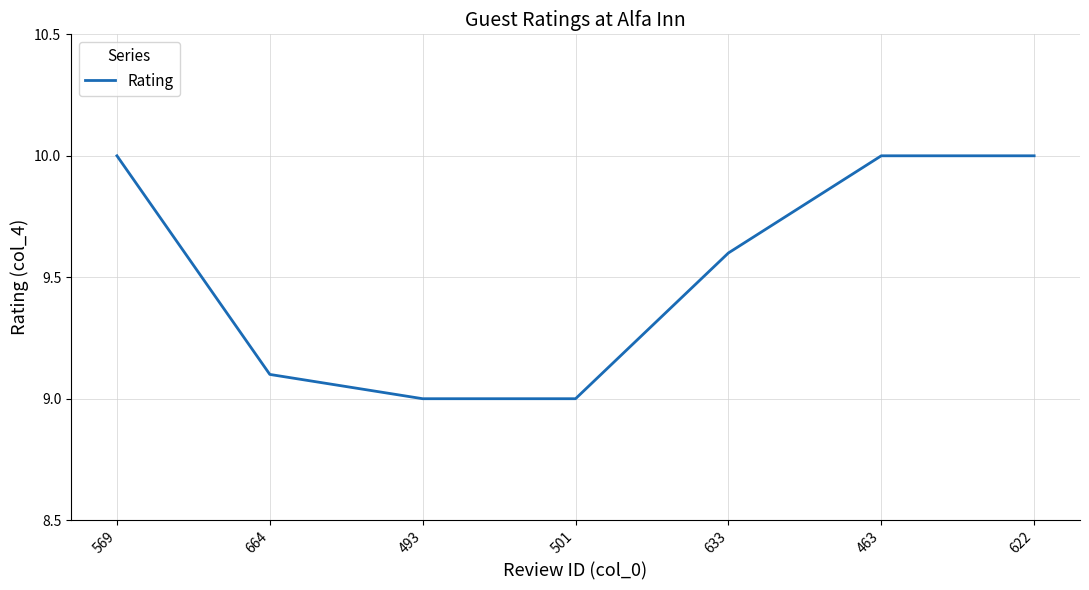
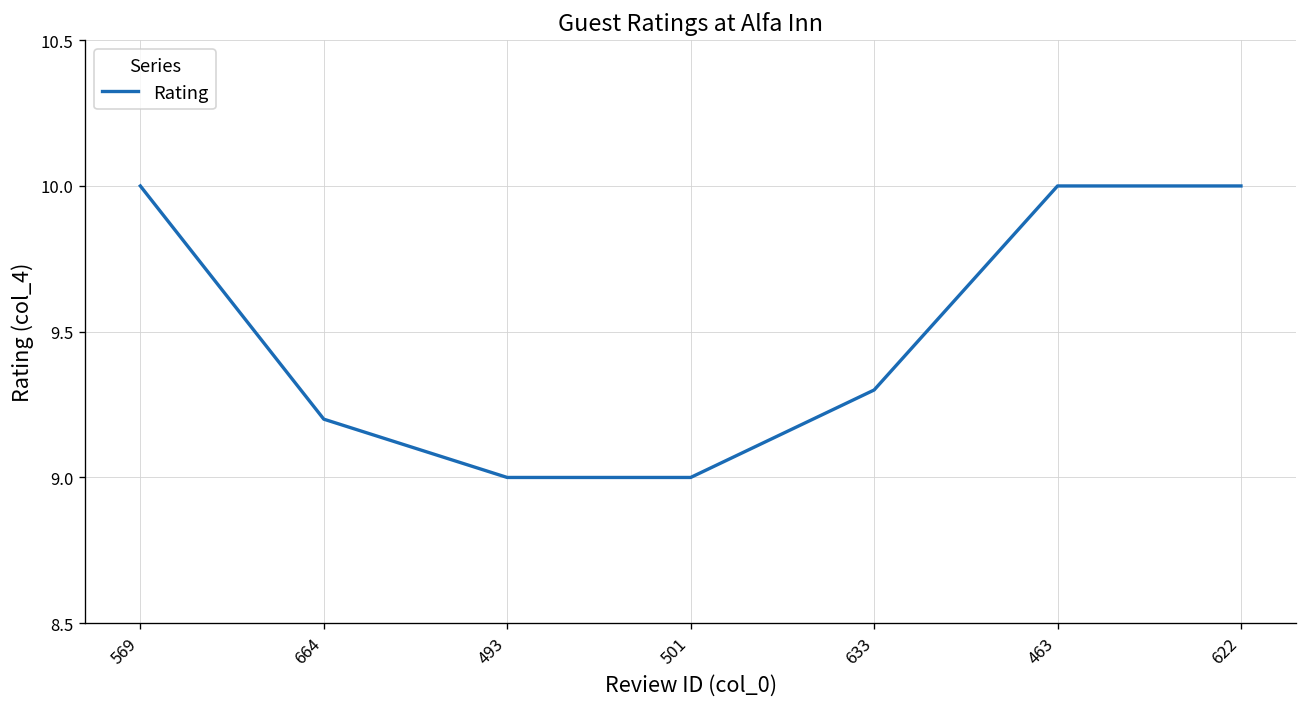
664: 9.1 -> 9.2
633: 9.6 -> 9.3
